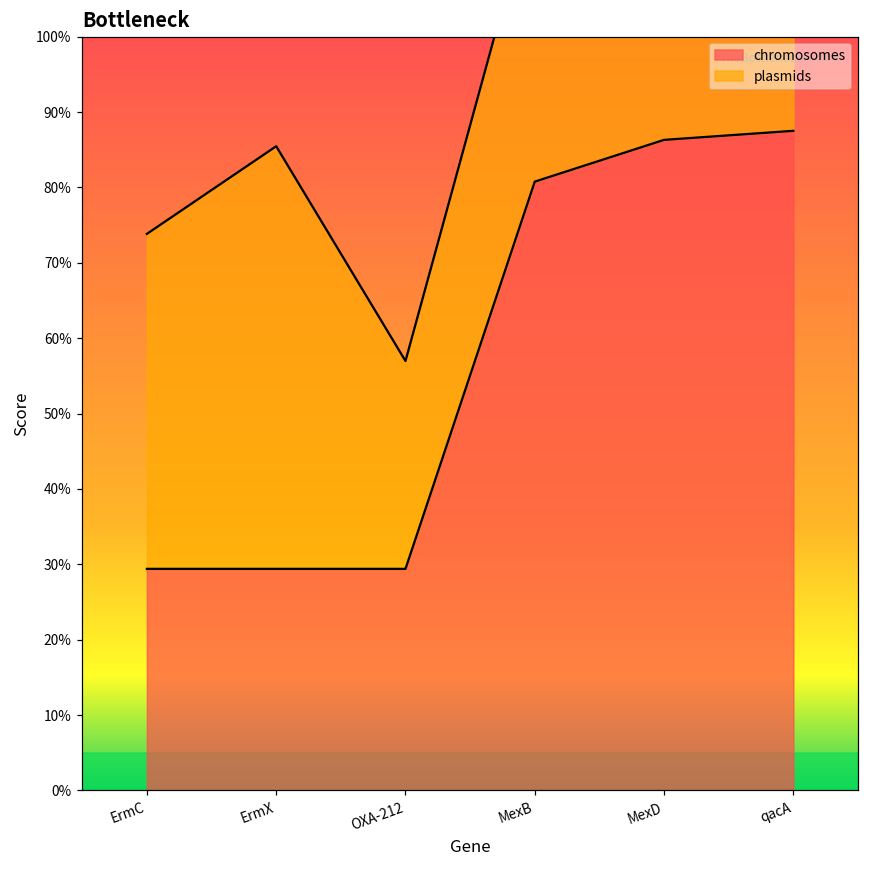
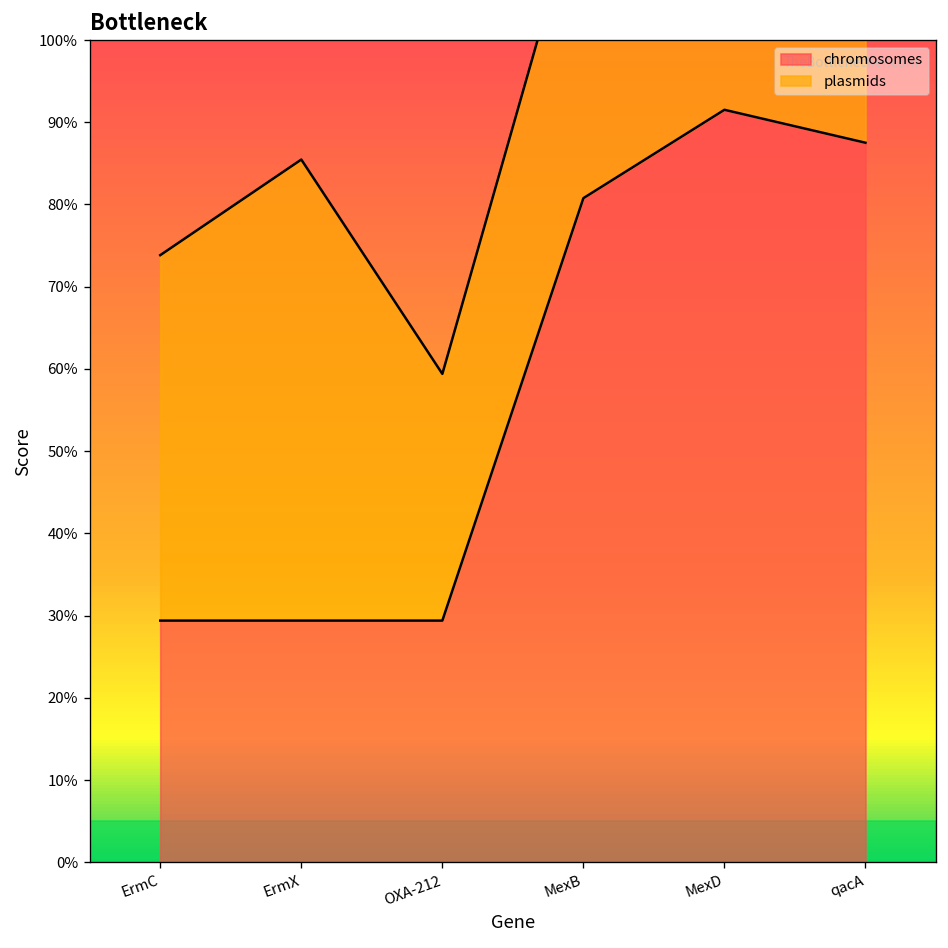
plasmids, OXA-212: 28% -> 30%
chromosomes, MexD: 86% -> 92%
